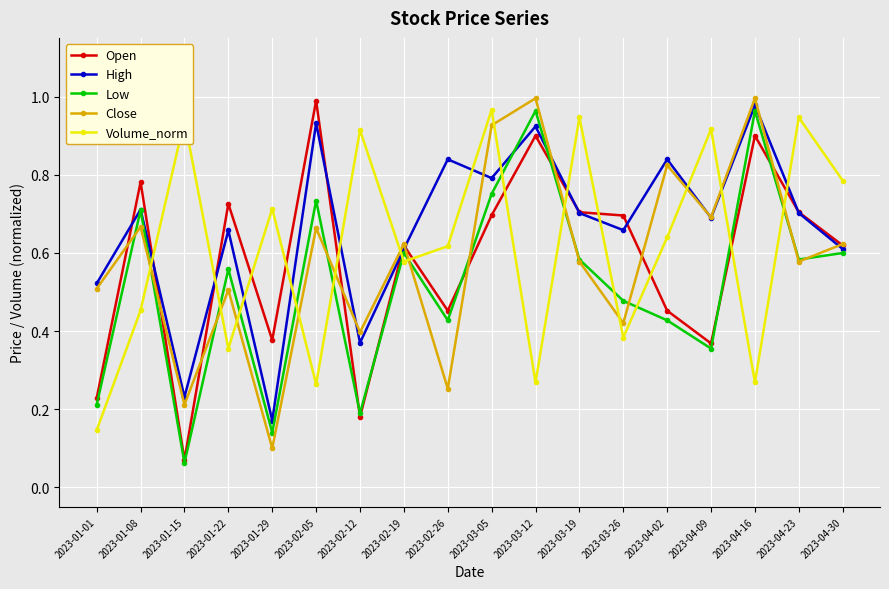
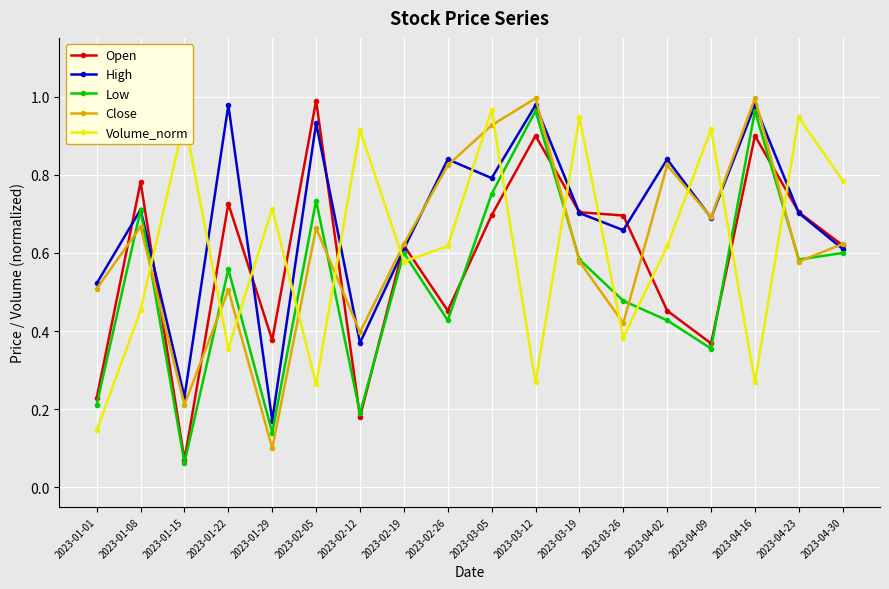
High, 2023-01-22: 0.66 -> 0.98
Close, 2023-02-26: 0.25 -> 0.82
High, 2023-03-12: 0.92 -> 0.98
Volume_norm, 2023-04-02: 0.64 -> 0.62
